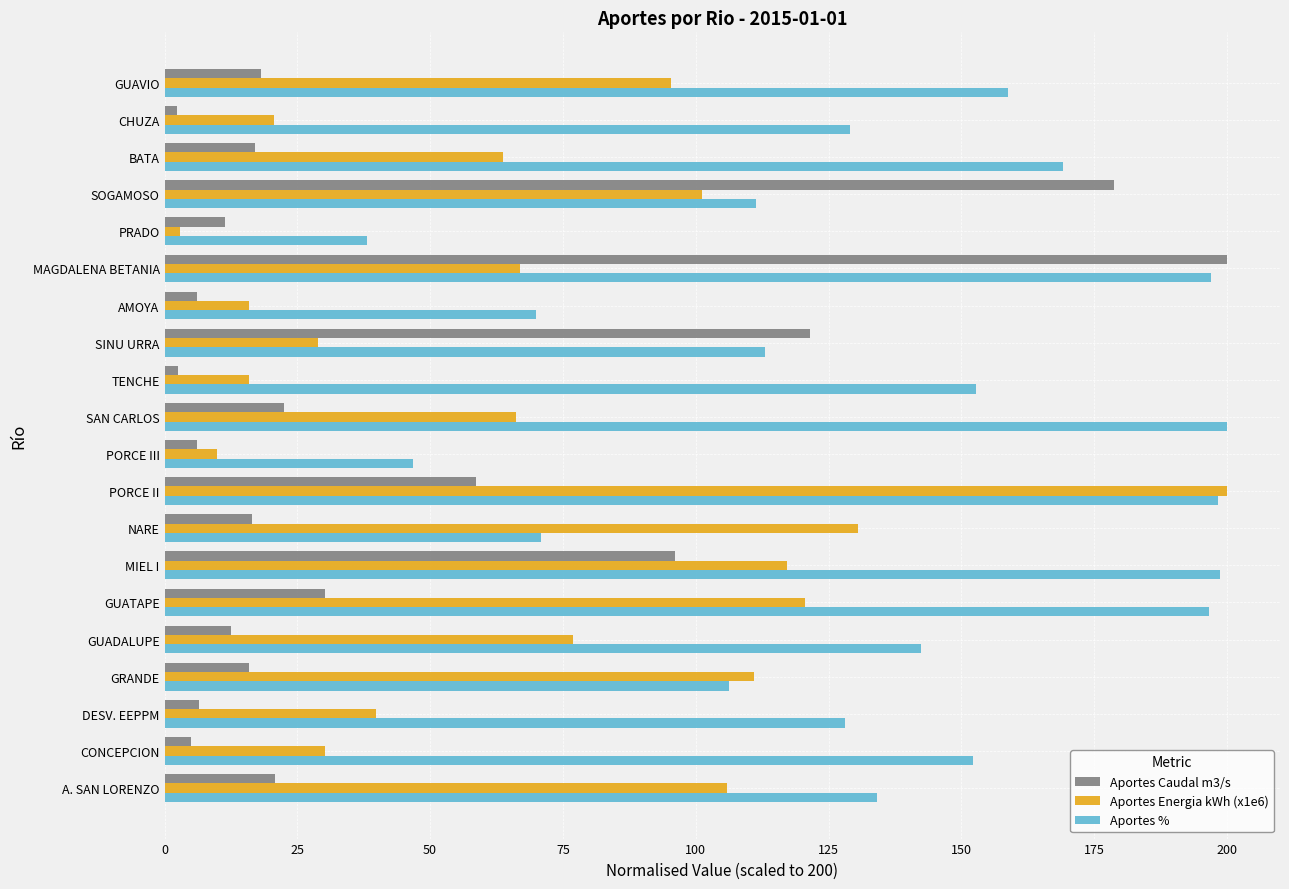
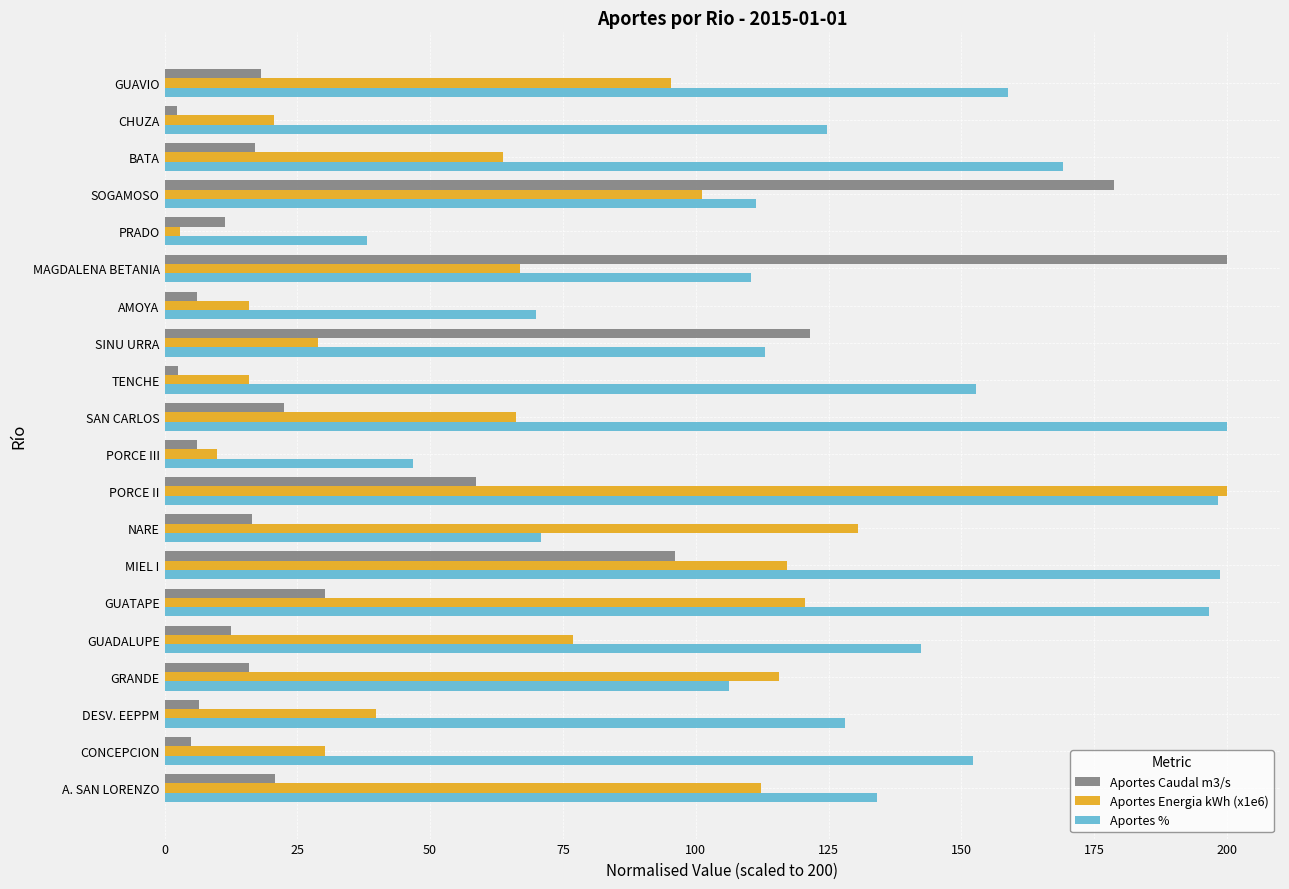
Aportes %, CHUZA: 129 -> 125
Aportes %, MAGDALENA BETANIA: 197 -> 110
Aportes Energia kWh (x1e6), GRANDE: 111 -> 116
Aportes Energia kWh (x1e6), A. SAN LORENZO: 106 -> 112
